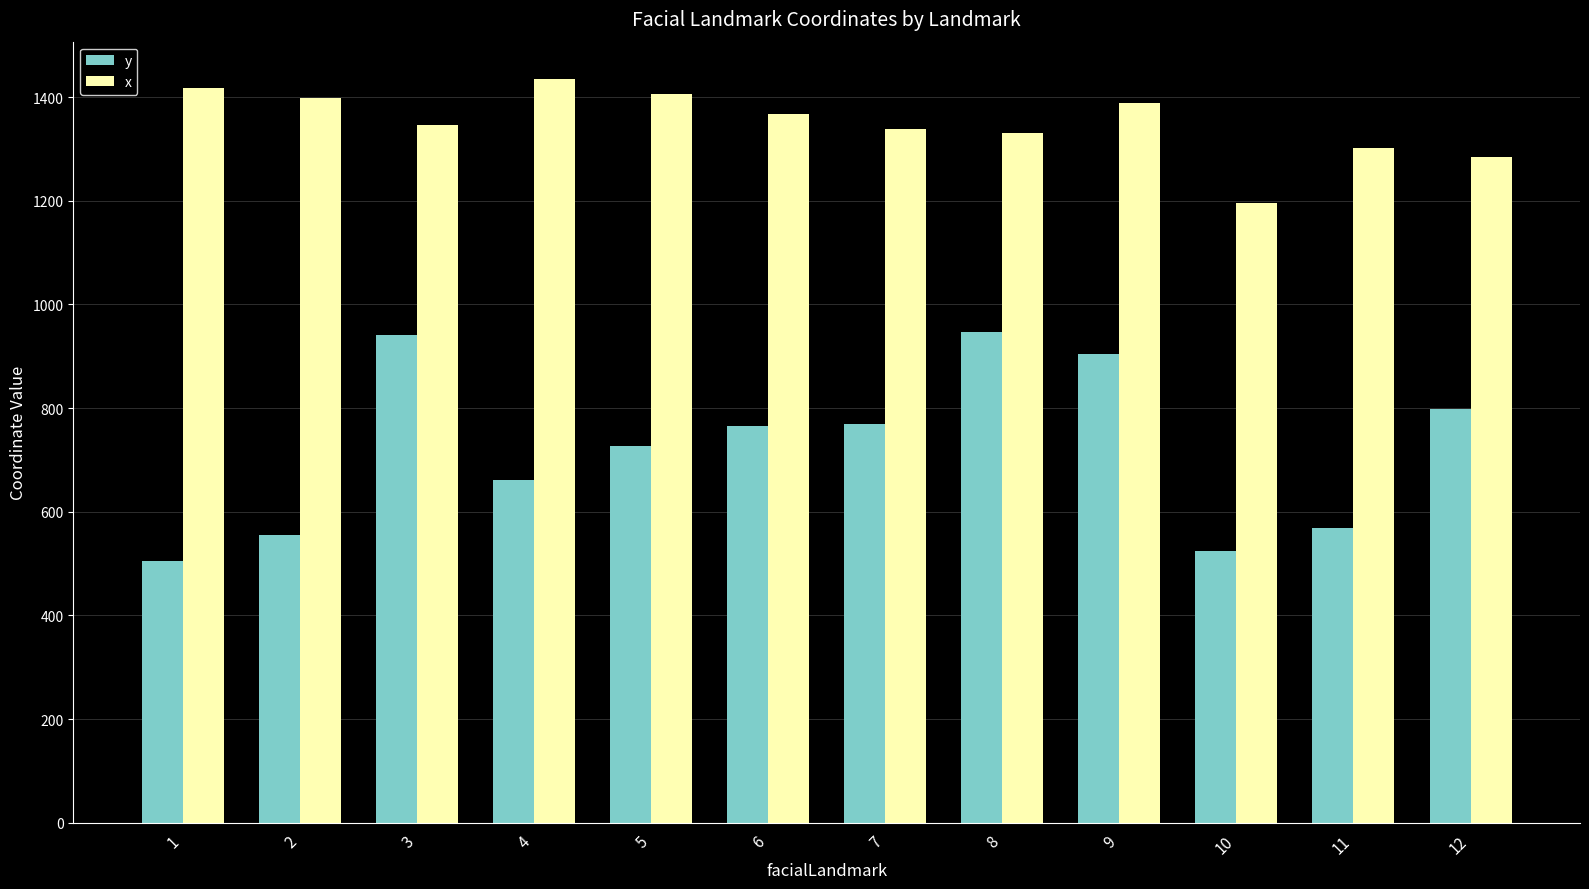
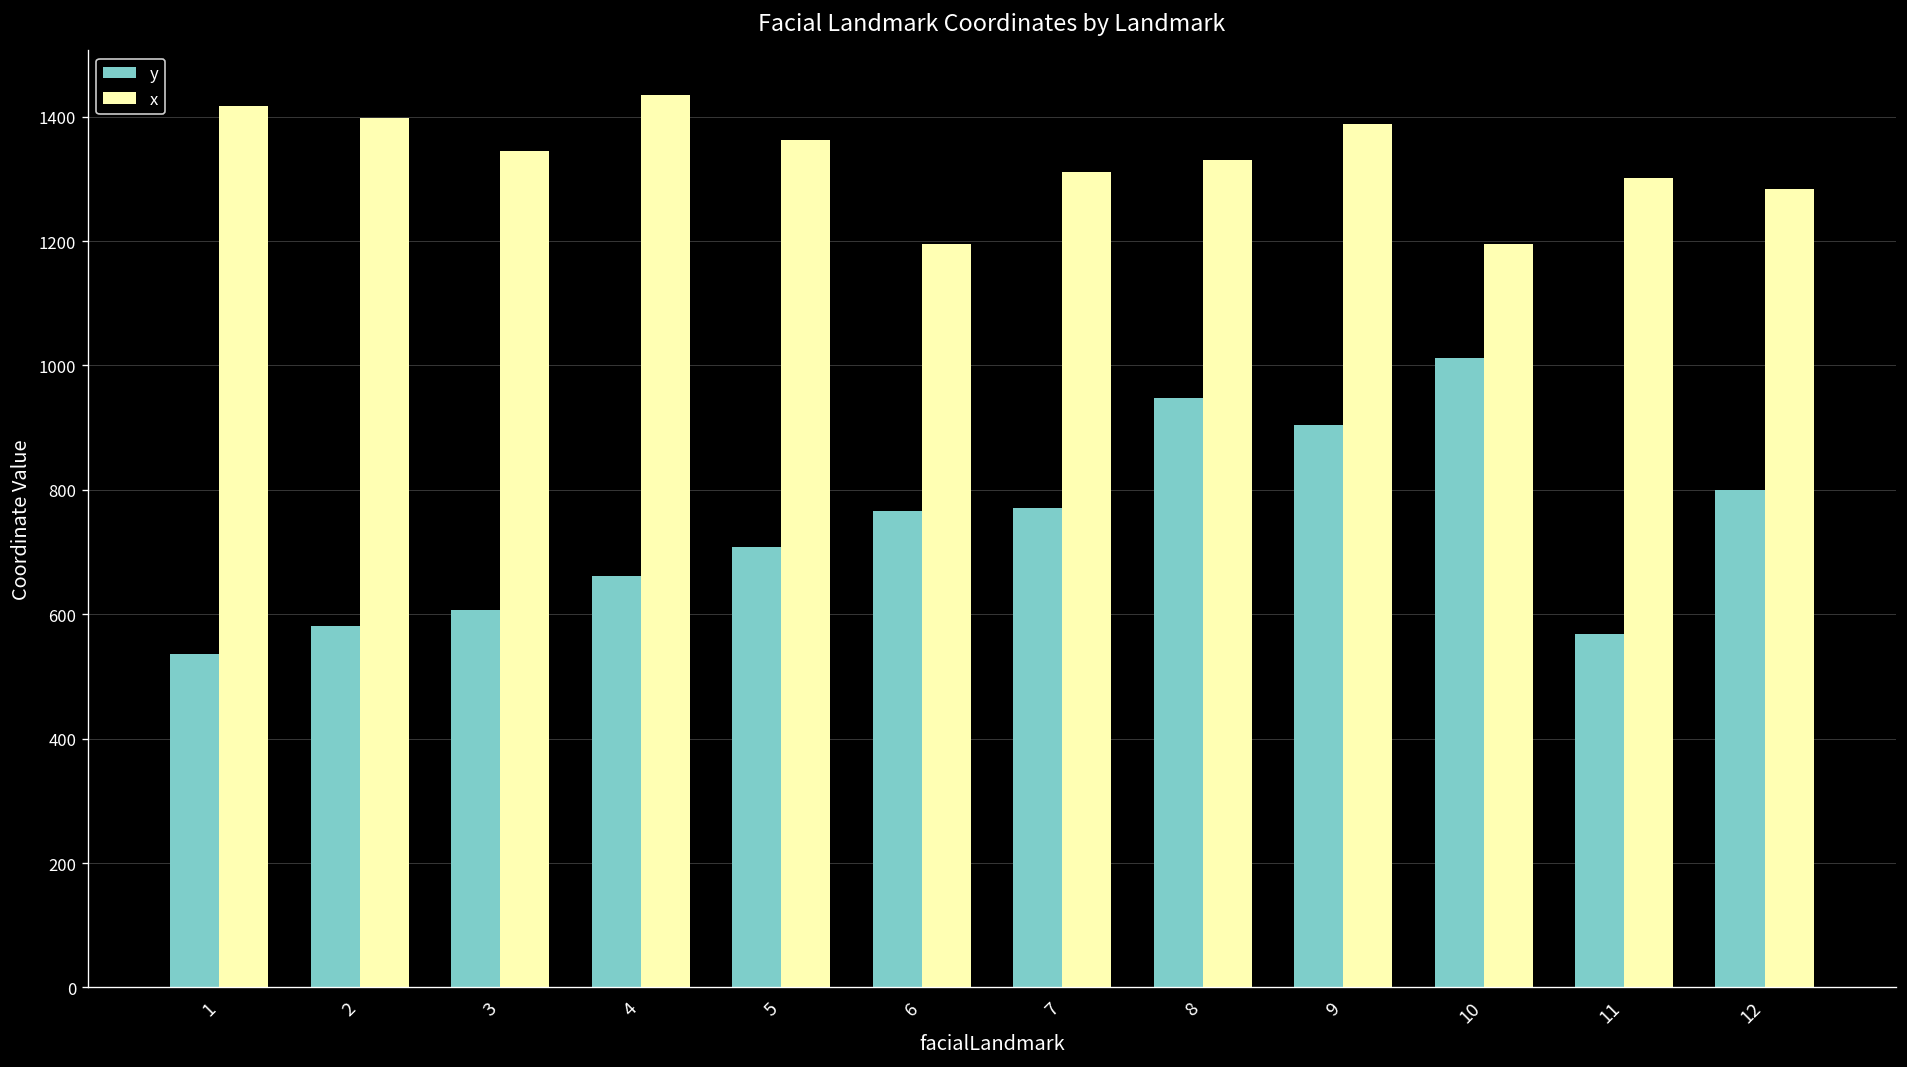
y, 1: 500 -> 540
y, 2: 550 -> 580
y, 3: 940 -> 610
y, 5: 730 -> 710
x, 5: 1410 -> 1360
x, 6: 1370 -> 1190
x, 7: 1340 -> 1310
y, 10: 520 -> 1010
